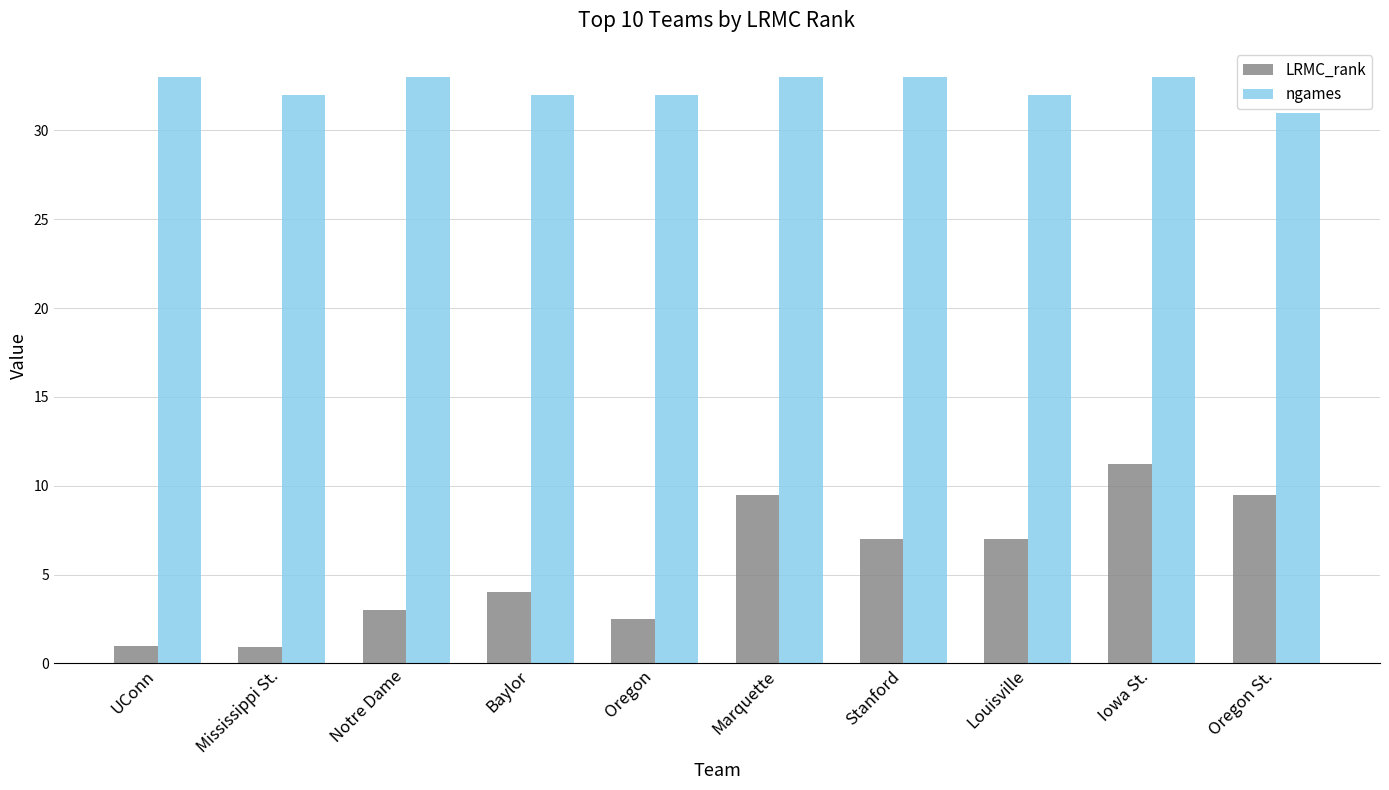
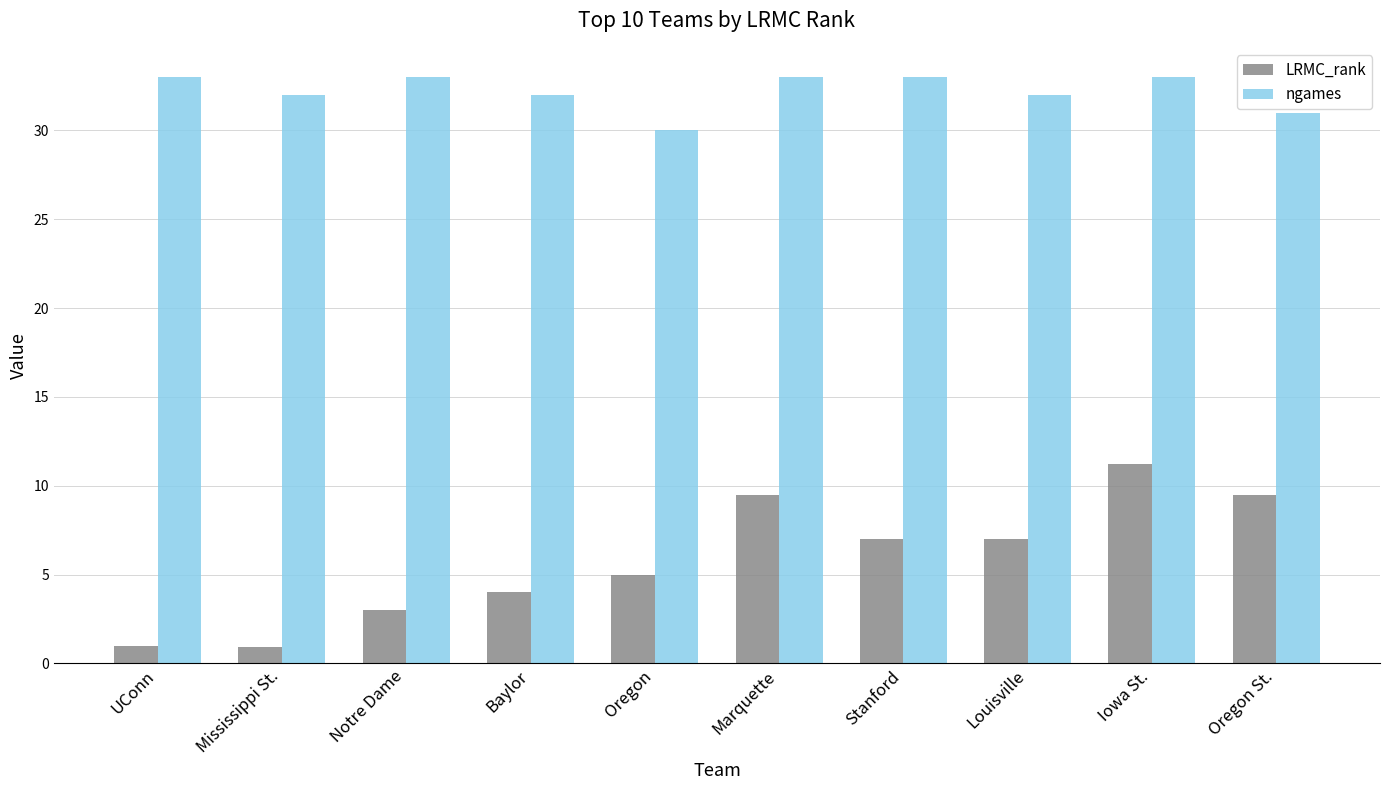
LRMC_rank, Oregon: 2.5 -> 5.0
ngames, Oregon: 32 -> 30
